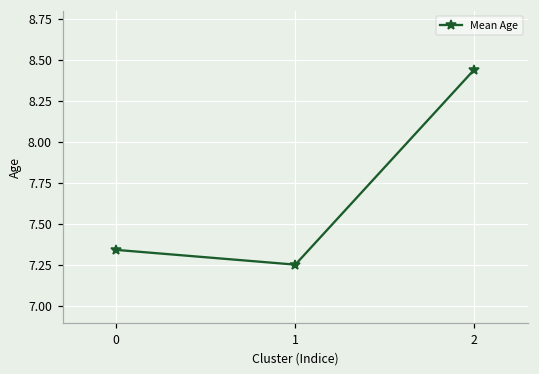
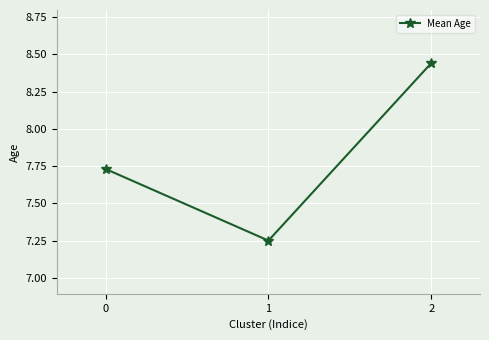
0: 7.34 -> 7.73
